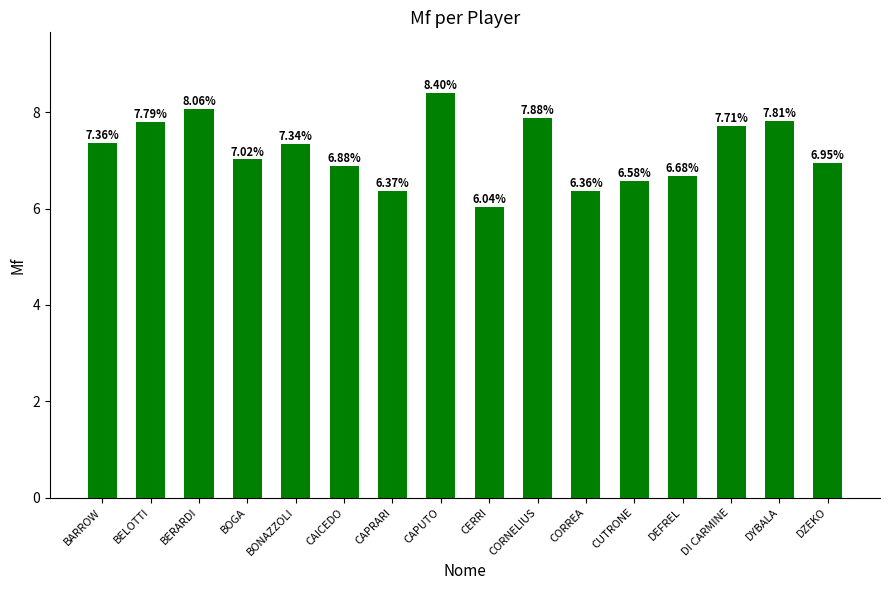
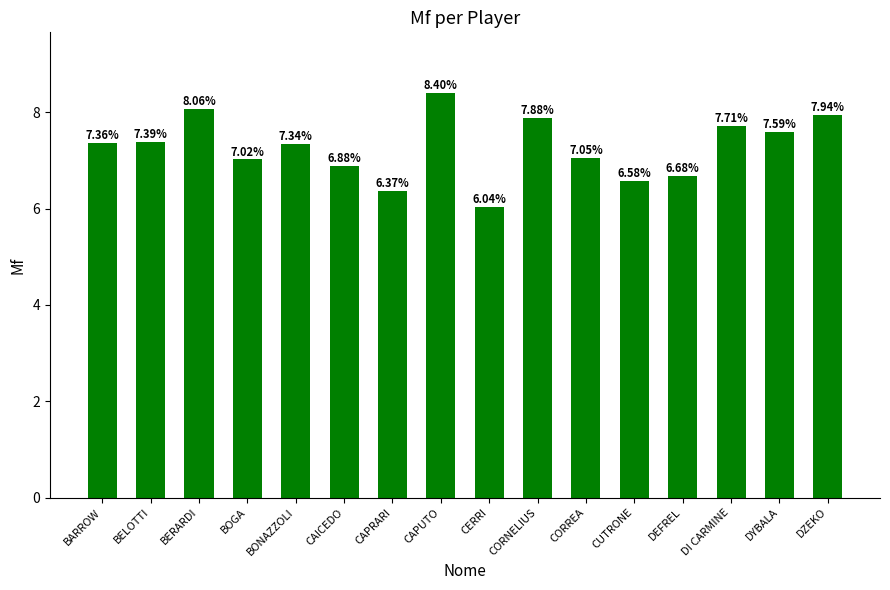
BELOTTI: 7.79% -> 7.39%
CORREA: 6.36% -> 7.05%
DYBALA: 7.81% -> 7.59%
DZEKO: 6.95% -> 7.94%
